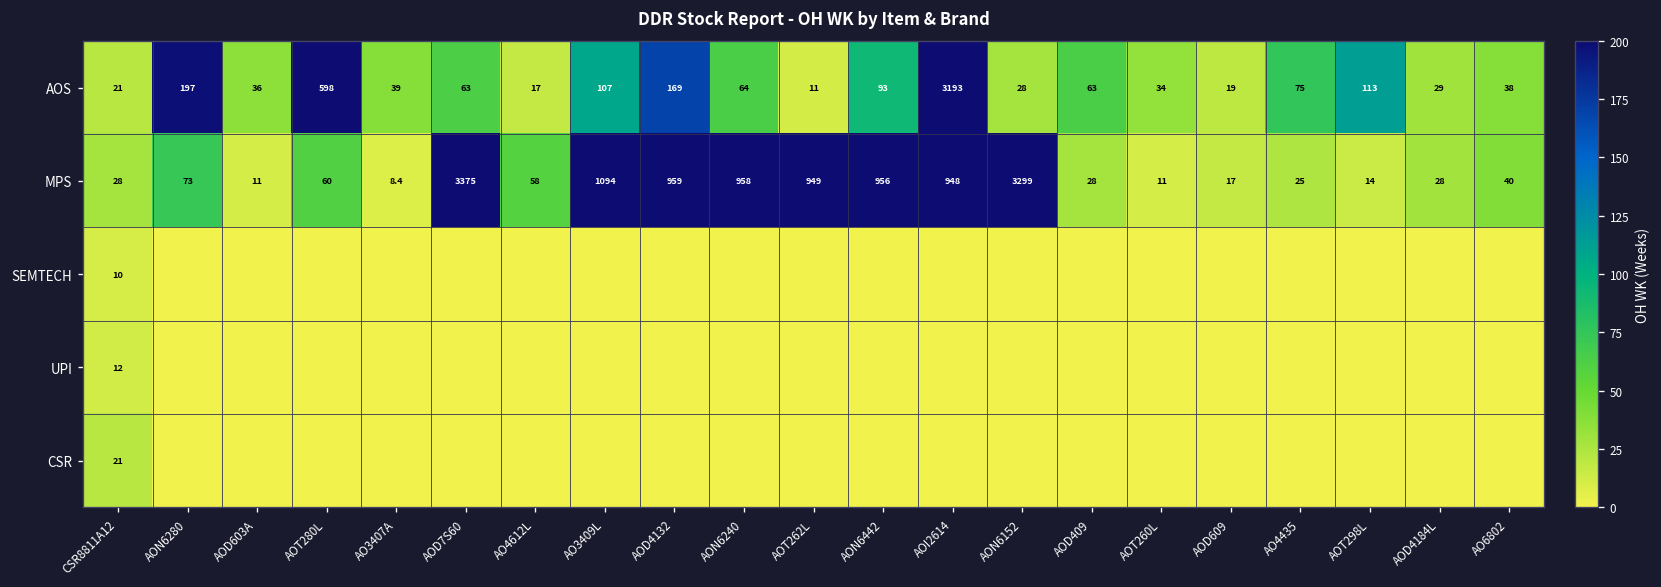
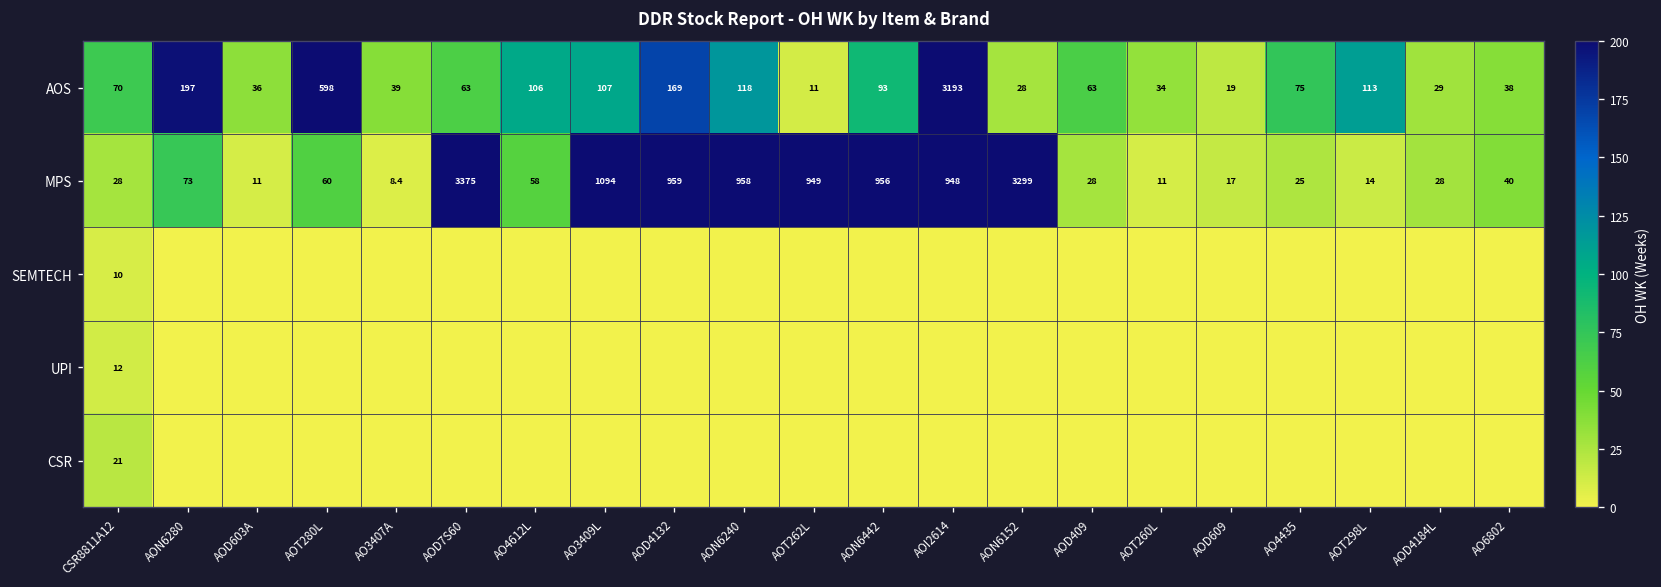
AOS, CSR8811A12: 21 -> 70
AOS, AO4612L: 17 -> 106
AOS, AON6240: 64 -> 118
